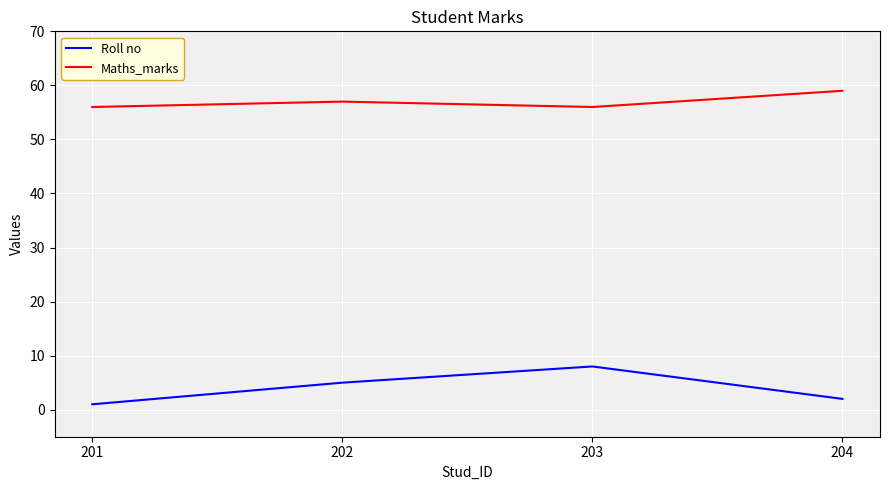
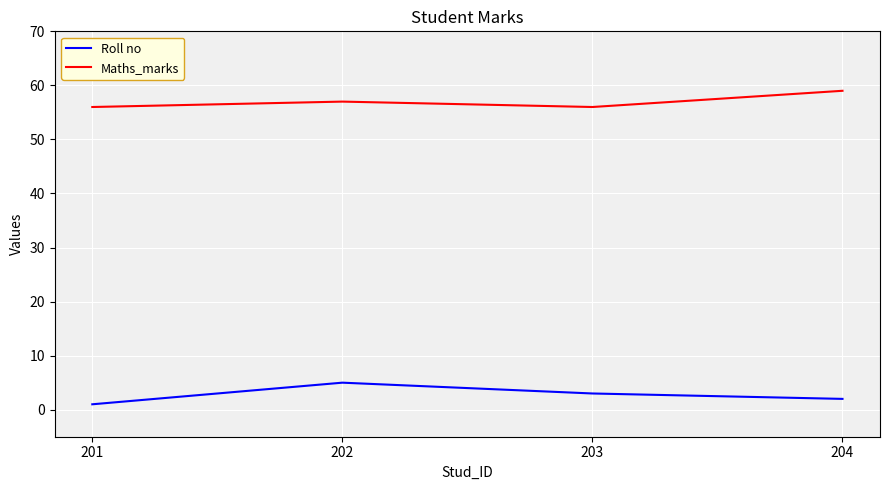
Roll no, 203: 8 -> 3
